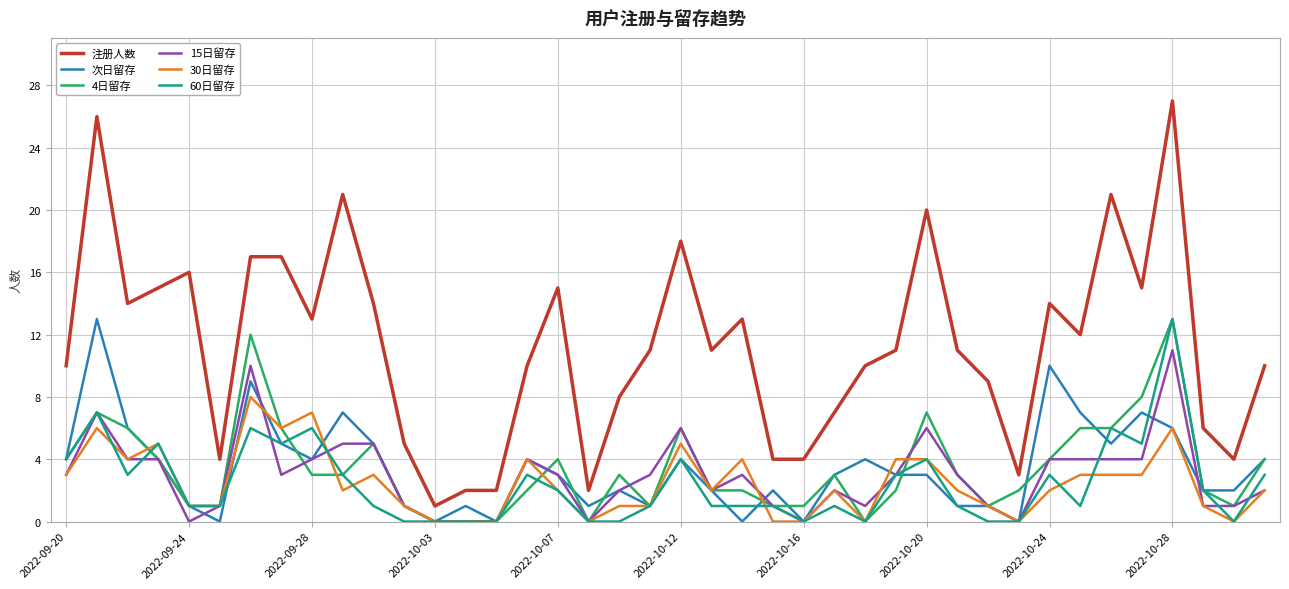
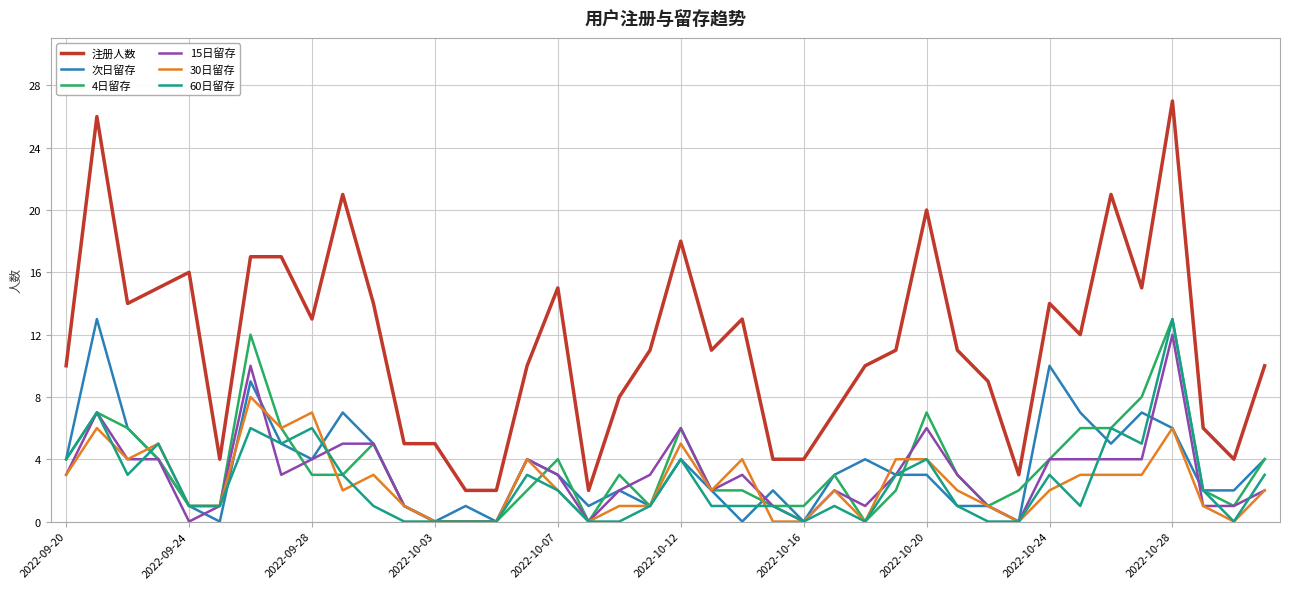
注册人数, 2022-10-03: 1 -> 5
15日留存, 2022-10-28: 11 -> 12
